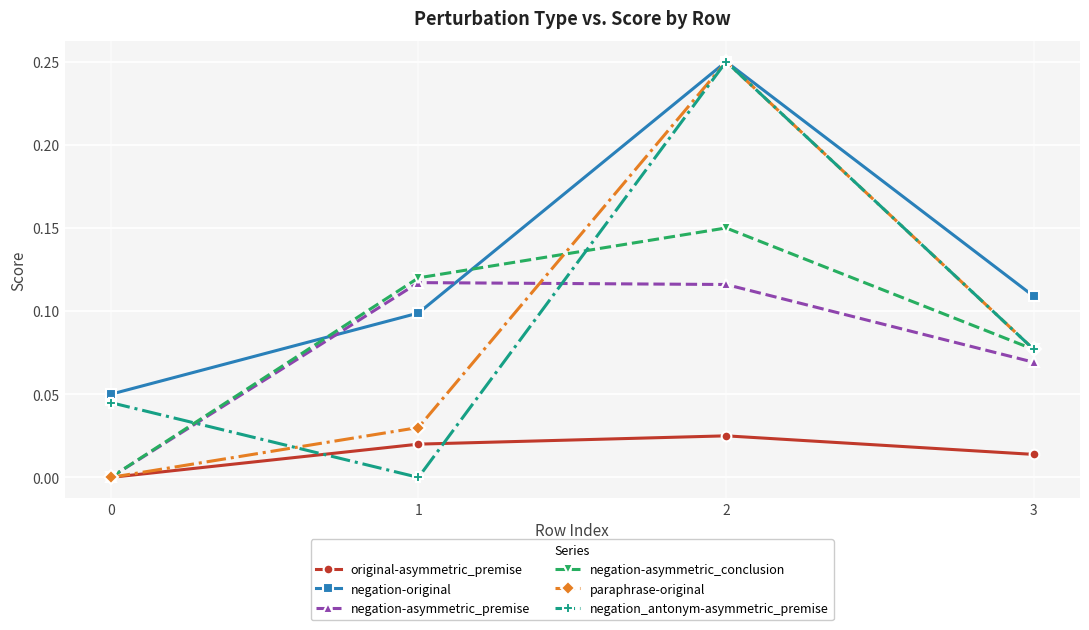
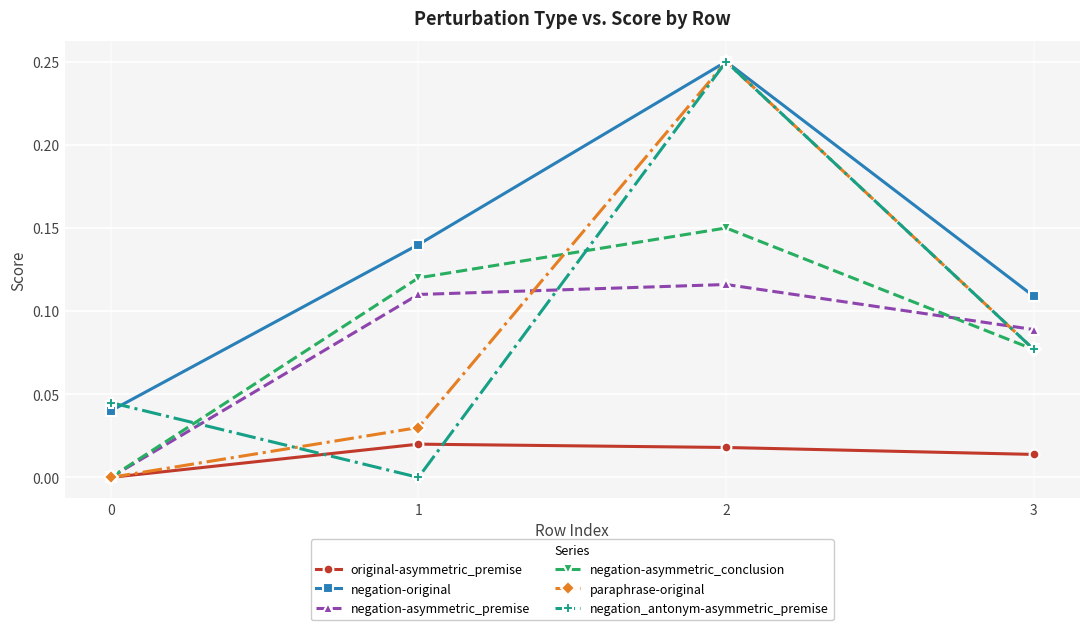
negation-original, 0: 0.05 -> 0.04
negation-original, 1: 0.099 -> 0.140
negation-asymmetric_premise, 1: 0.117 -> 0.110
original-asymmetric_premise, 2: 0.025 -> 0.018
negation-asymmetric_premise, 3: 0.069 -> 0.089
